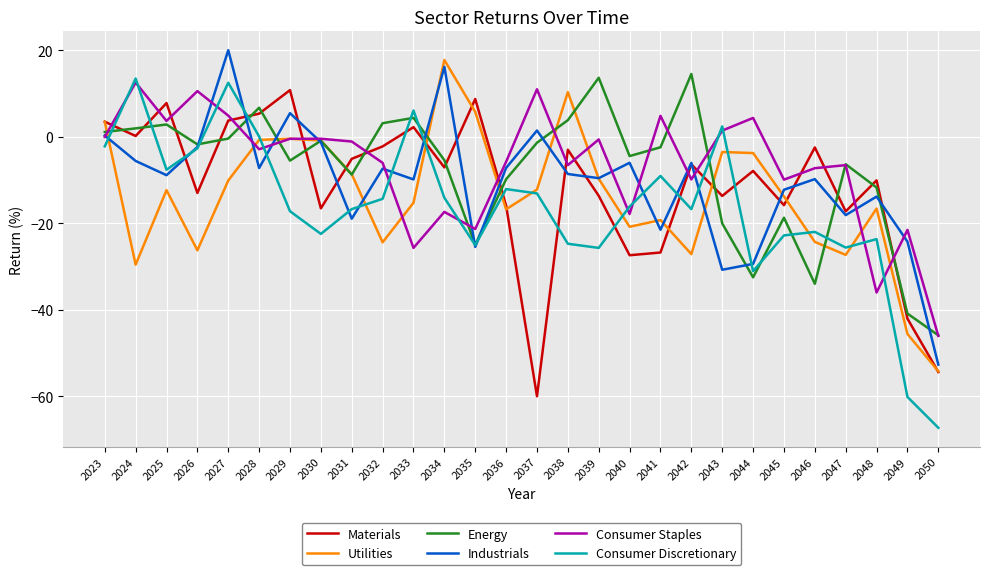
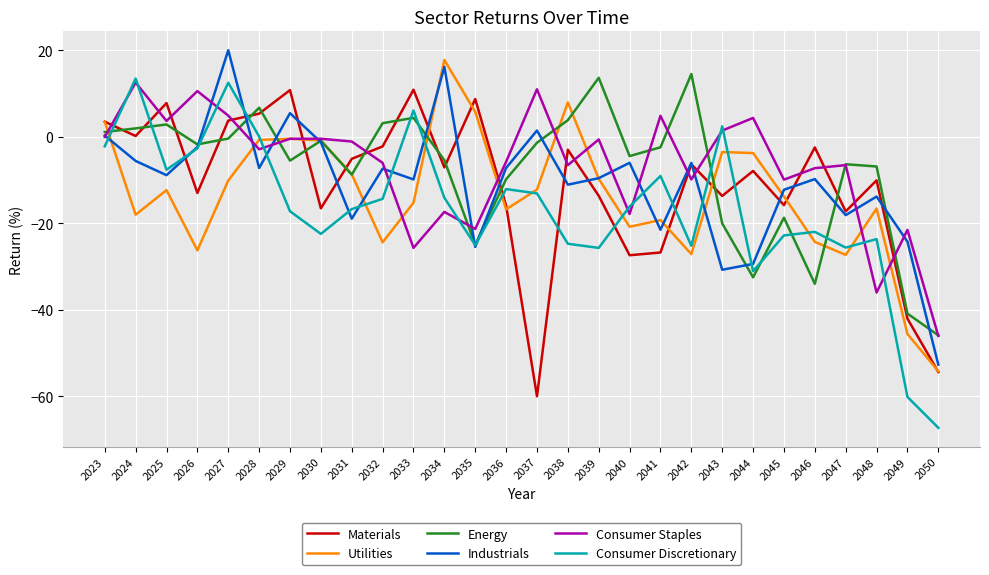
Utilities, 2024: -30 -> -18
Materials, 2033: 2 -> 11
Utilities, 2038: 10 -> 8
Industrials, 2038: -9 -> -11
Consumer Discretionary, 2042: -17 -> -25
Energy, 2048: -12 -> -7
